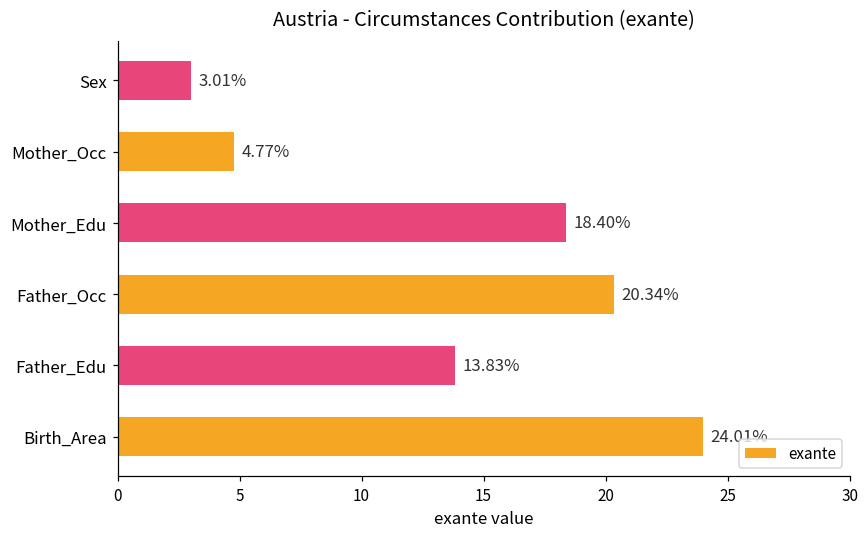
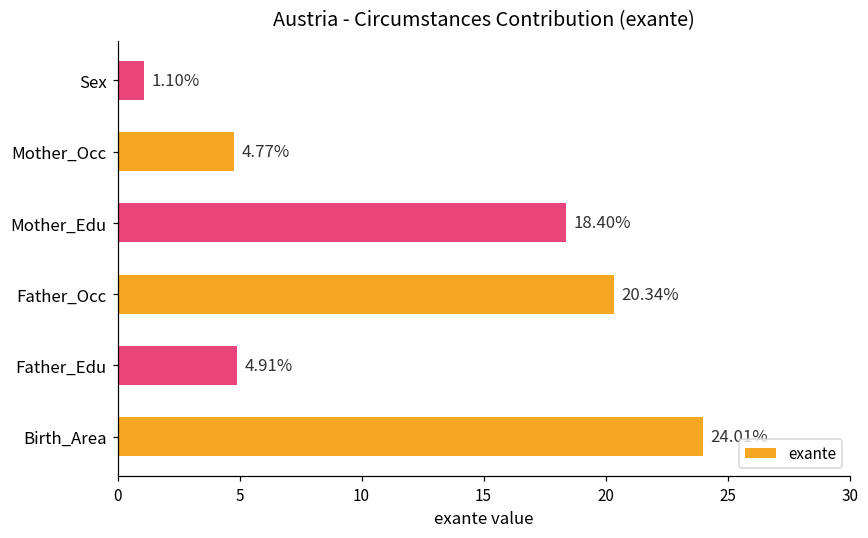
Sex: 3.01% -> 1.10%
Father_Edu: 13.83% -> 4.91%
